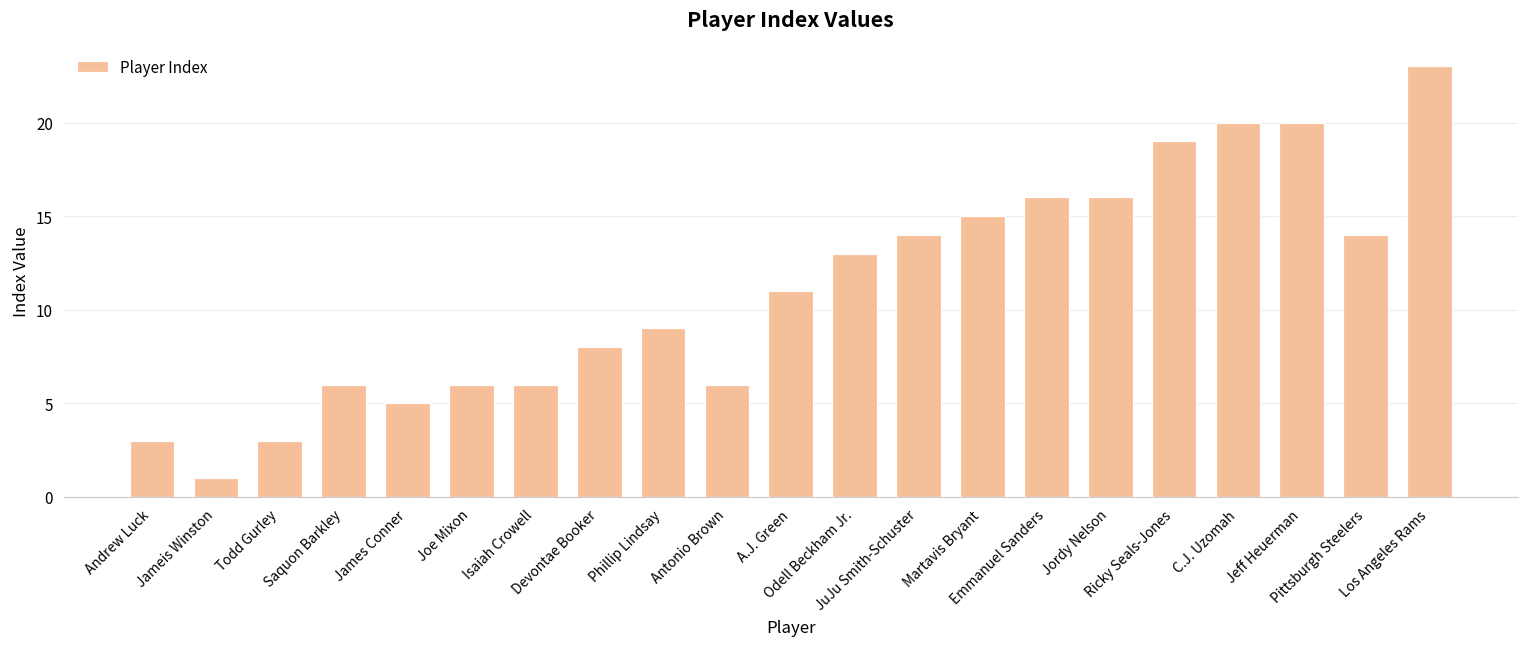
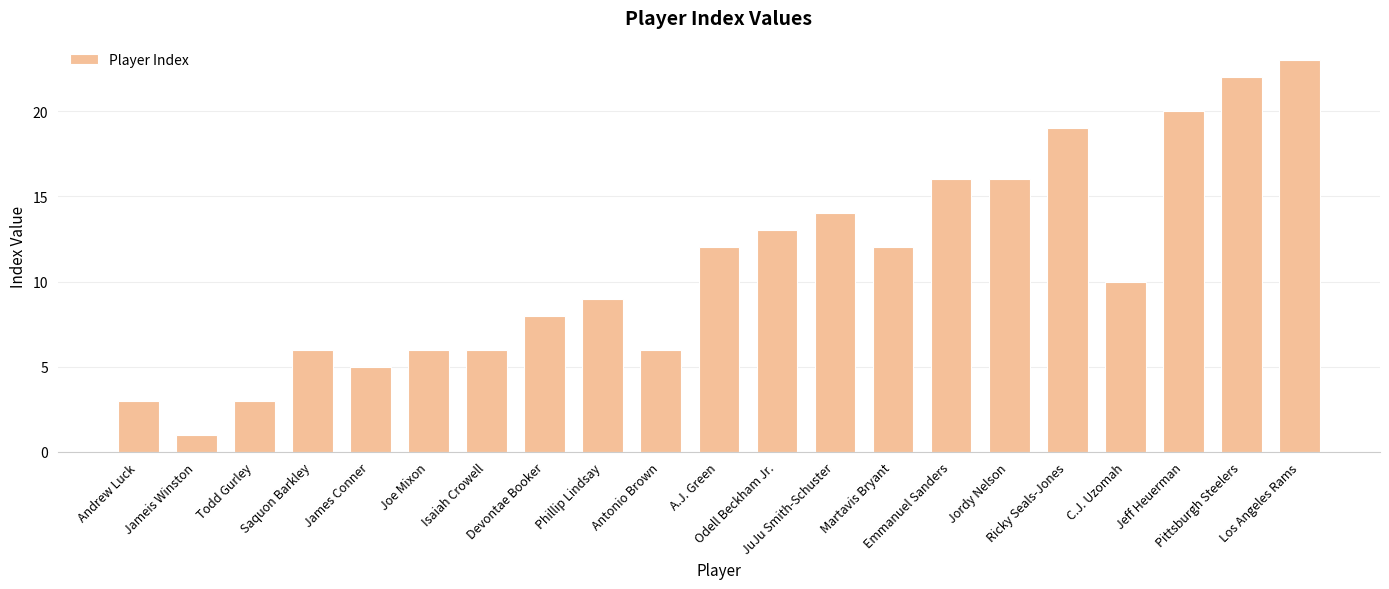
A.J. Green: 11 -> 12
Martavis Bryant: 15 -> 12
C.J. Uzomah: 20 -> 10
Pittsburgh Steelers: 14 -> 22
